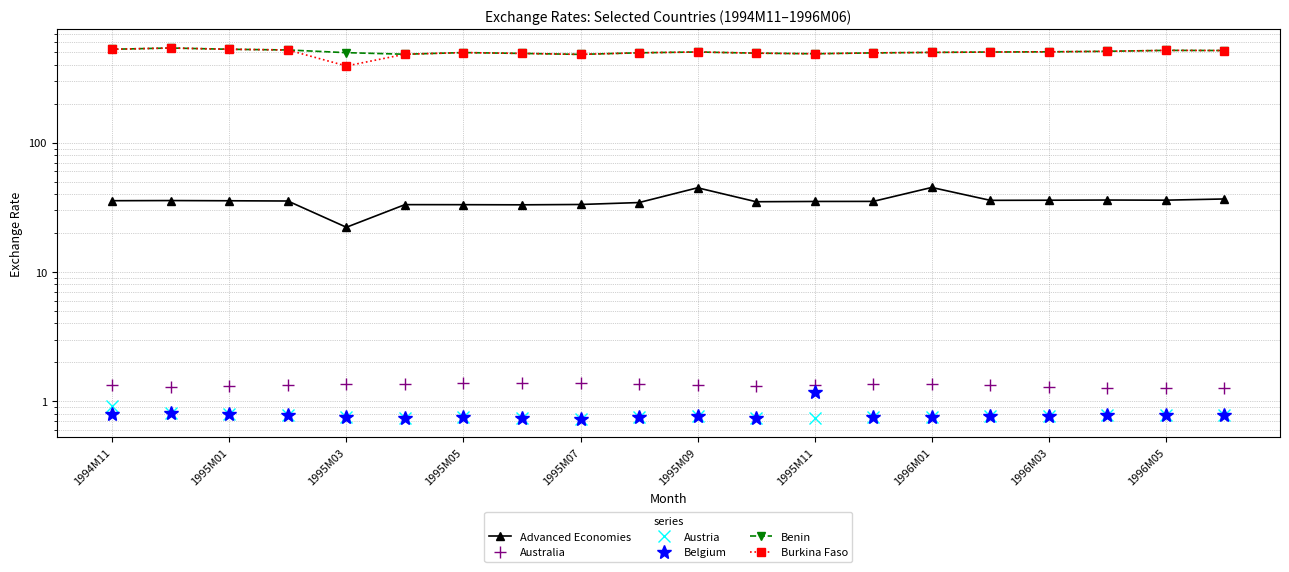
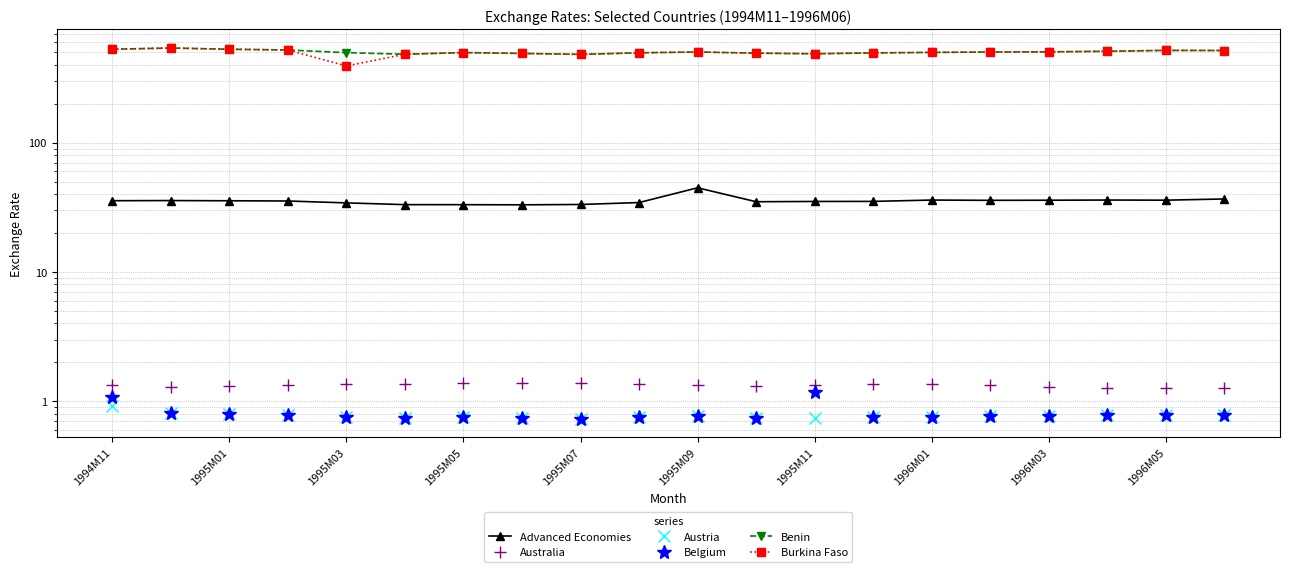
Belgium, 1994M11: 0.8 -> 1.1
Advanced Economies, 1995M03: 22 -> 34
Advanced Economies, 1996M01: 45 -> 36
